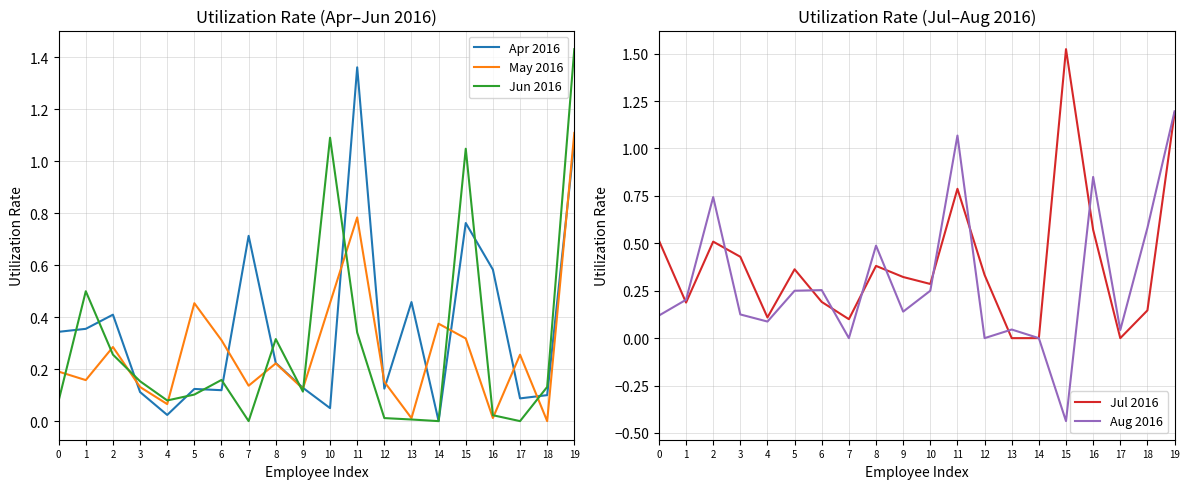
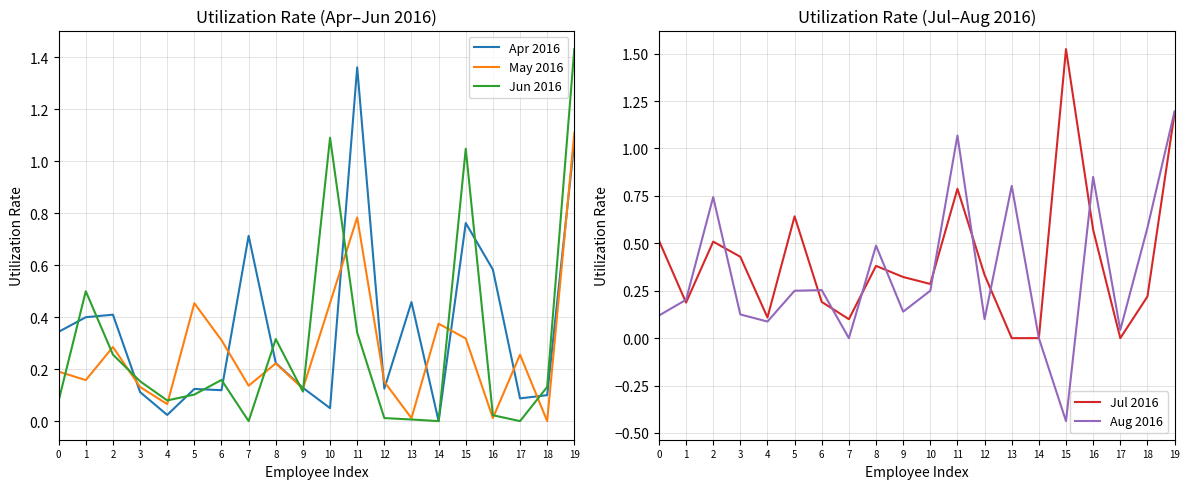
Utilization Rate (Apr–Jun 2016), Apr 2016, 1: 0.36 -> 0.40
Utilization Rate (Jul–Aug 2016), Jul 2016, 5: 0.36 -> 0.64
Utilization Rate (Jul–Aug 2016), Aug 2016, 12: 0.0 -> 0.1
Utilization Rate (Jul–Aug 2016), Aug 2016, 13: 0.05 -> 0.80
Utilization Rate (Jul–Aug 2016), Jul 2016, 18: 0.15 -> 0.22
